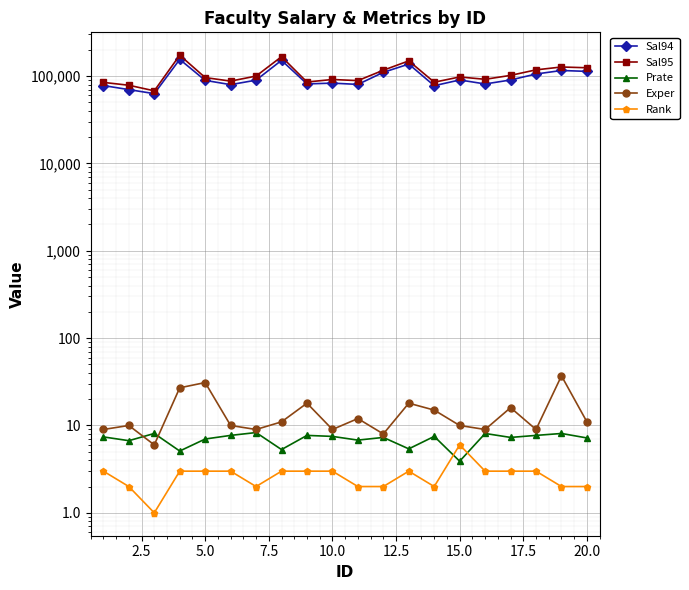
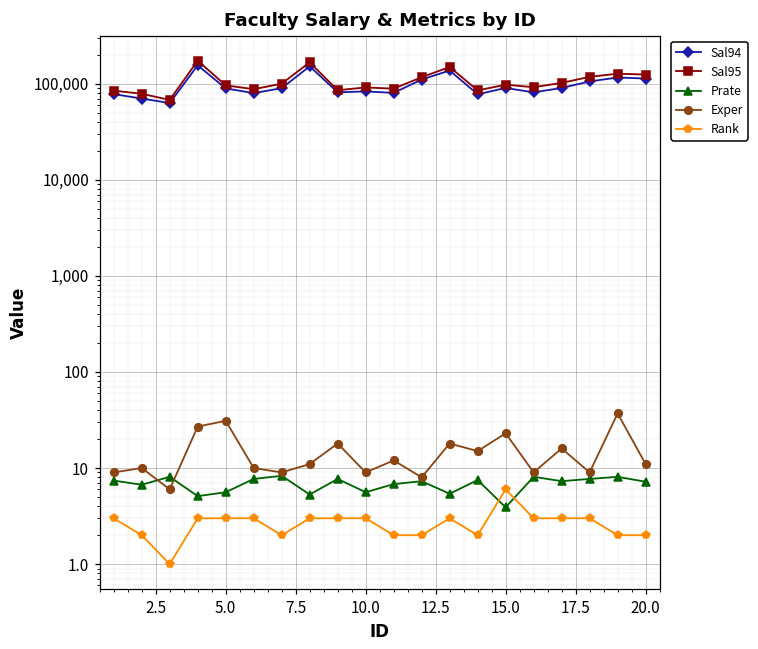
Prate, 5.0: 7 -> 6
Prate, 10.0: 8 -> 6
Exper, 15.0: 10 -> 23
